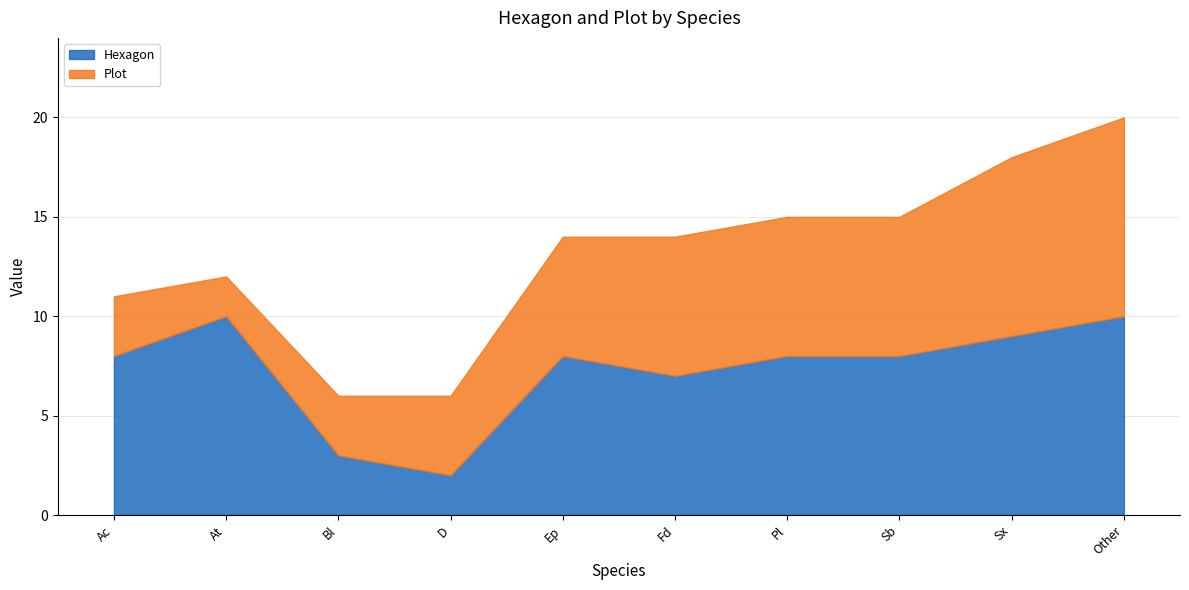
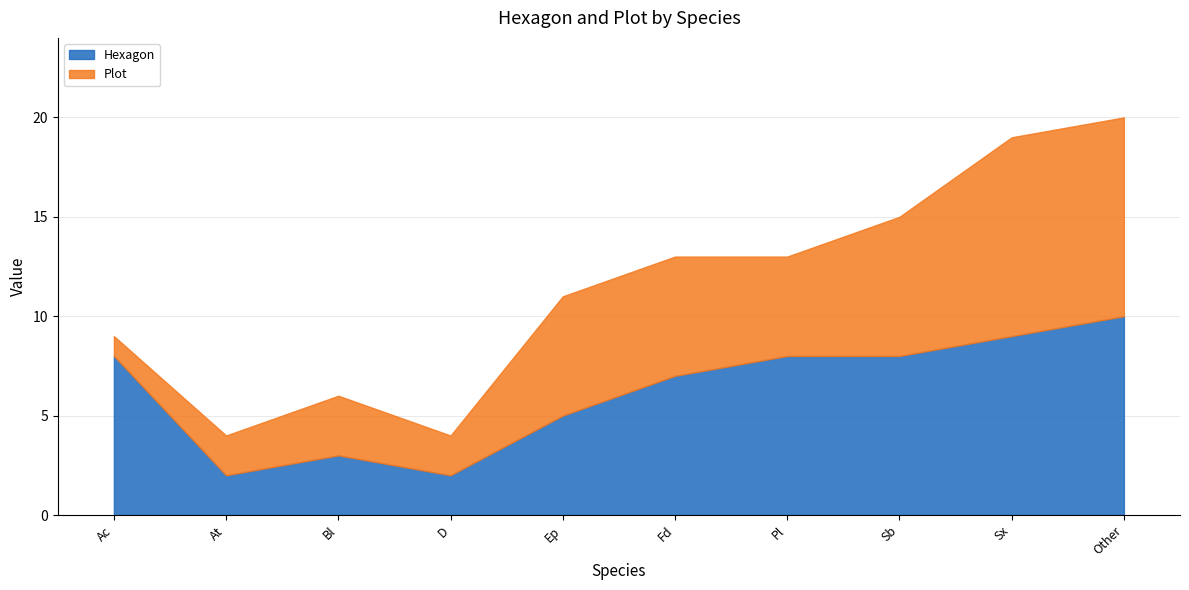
Plot, Ac: 3 -> 1
Hexagon, At: 10 -> 2
Plot, D: 4 -> 2
Hexagon, Ep: 8 -> 5
Plot, Fd: 7 -> 6
Plot, Pl: 7 -> 5
Plot, Sx: 9 -> 10
